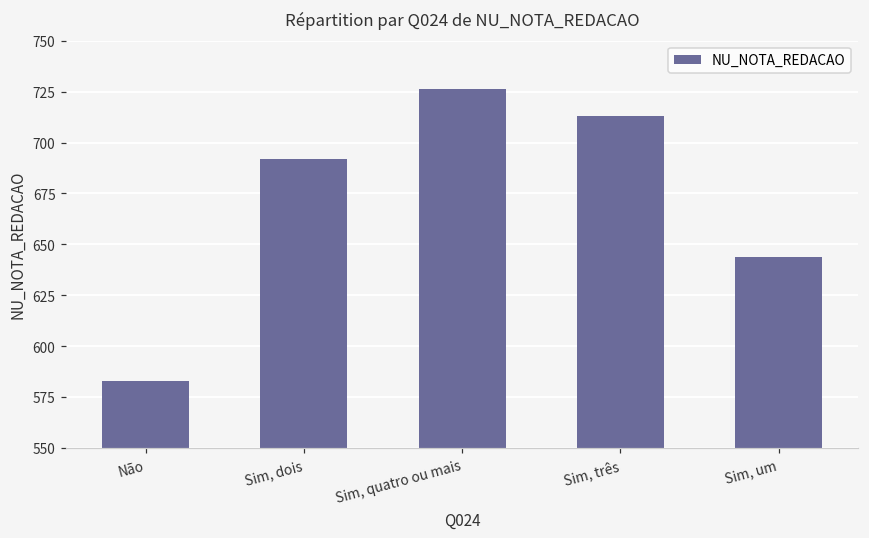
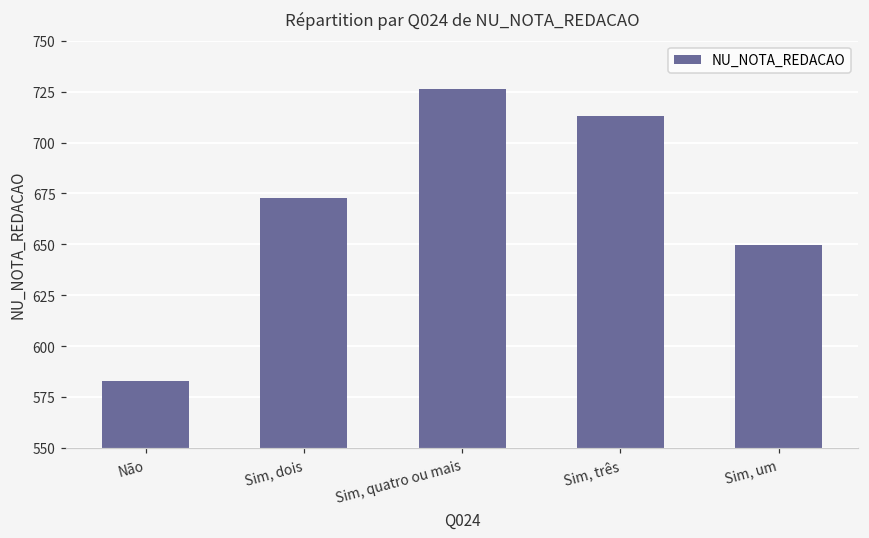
Sim, dois: 692 -> 673
Sim, um: 644 -> 650
